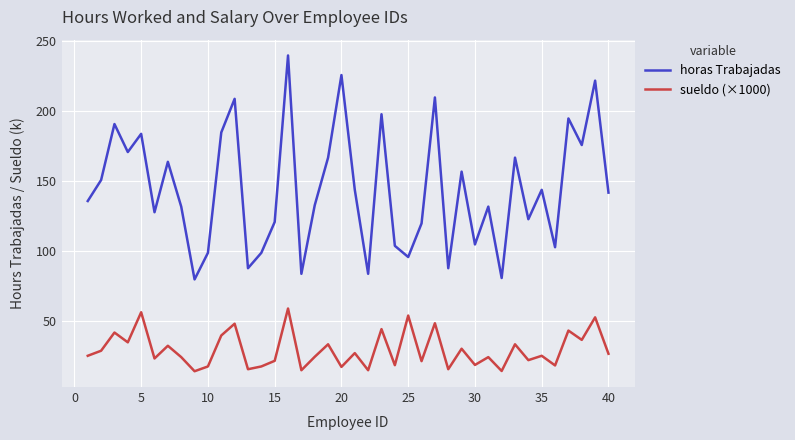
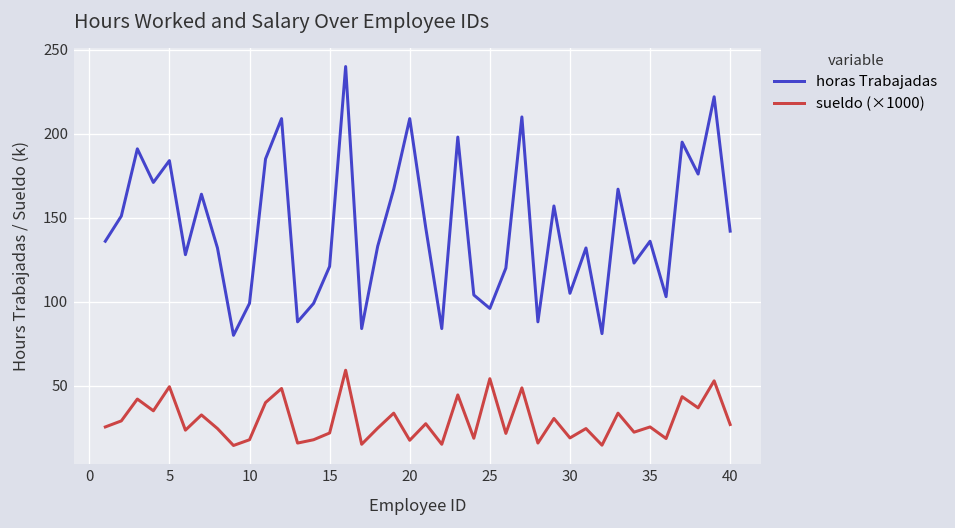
sueldo (×1000), 5: 57 -> 49
horas Trabajadas, 20: 226 -> 209
horas Trabajadas, 35: 144 -> 136
